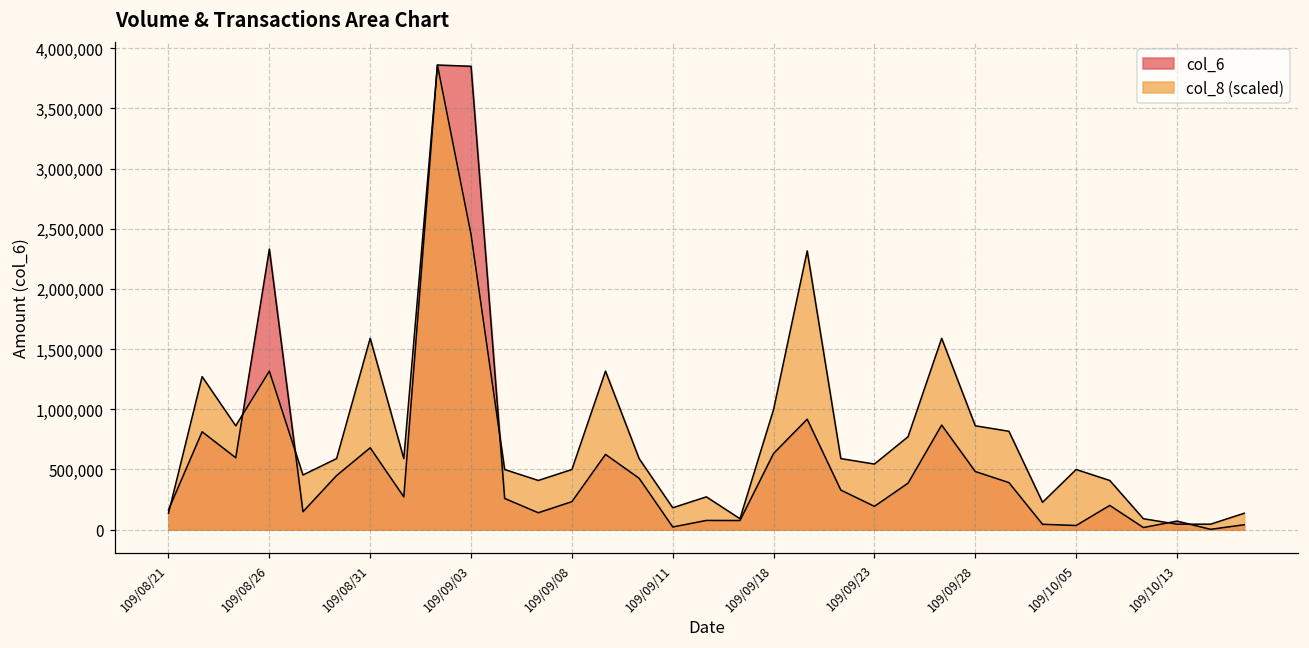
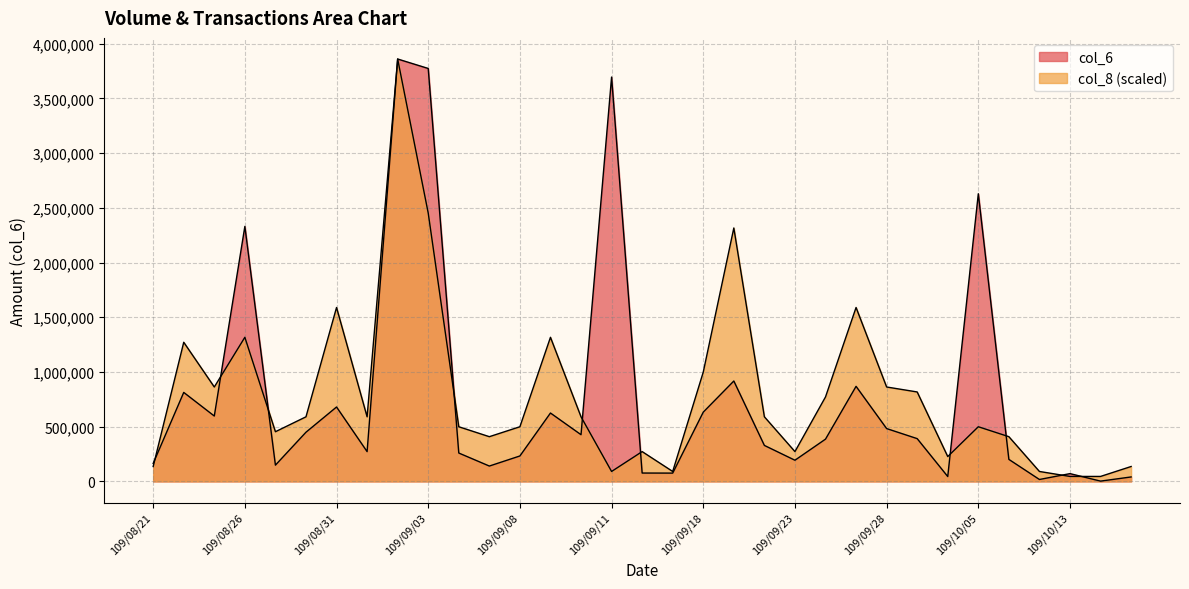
col_6, 109/09/03: 3,850,000 -> 3,770,000
col_6, 109/09/11: 20,000 -> 3,700,000
col_8 (scaled), 109/09/11: 180,000 -> 90,000
col_8 (scaled), 109/09/23: 550,000 -> 270,000
col_6, 109/10/05: 30,000 -> 2,630,000
